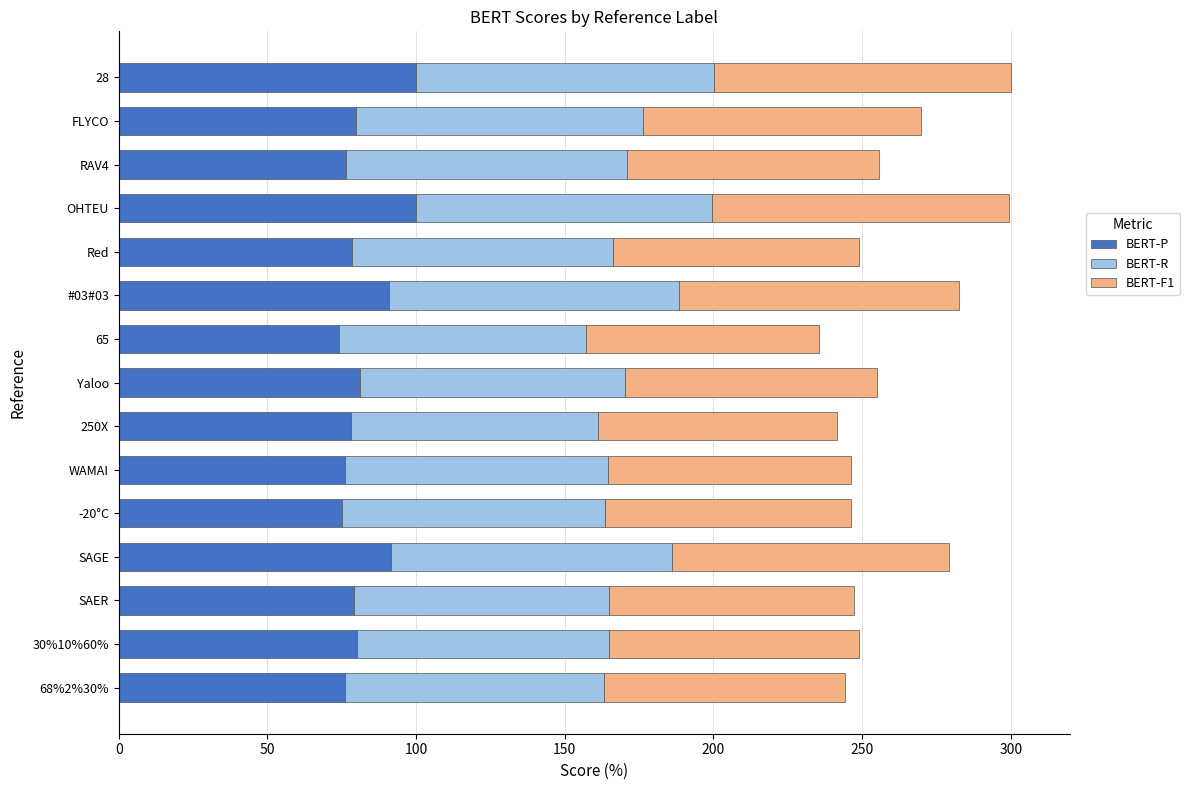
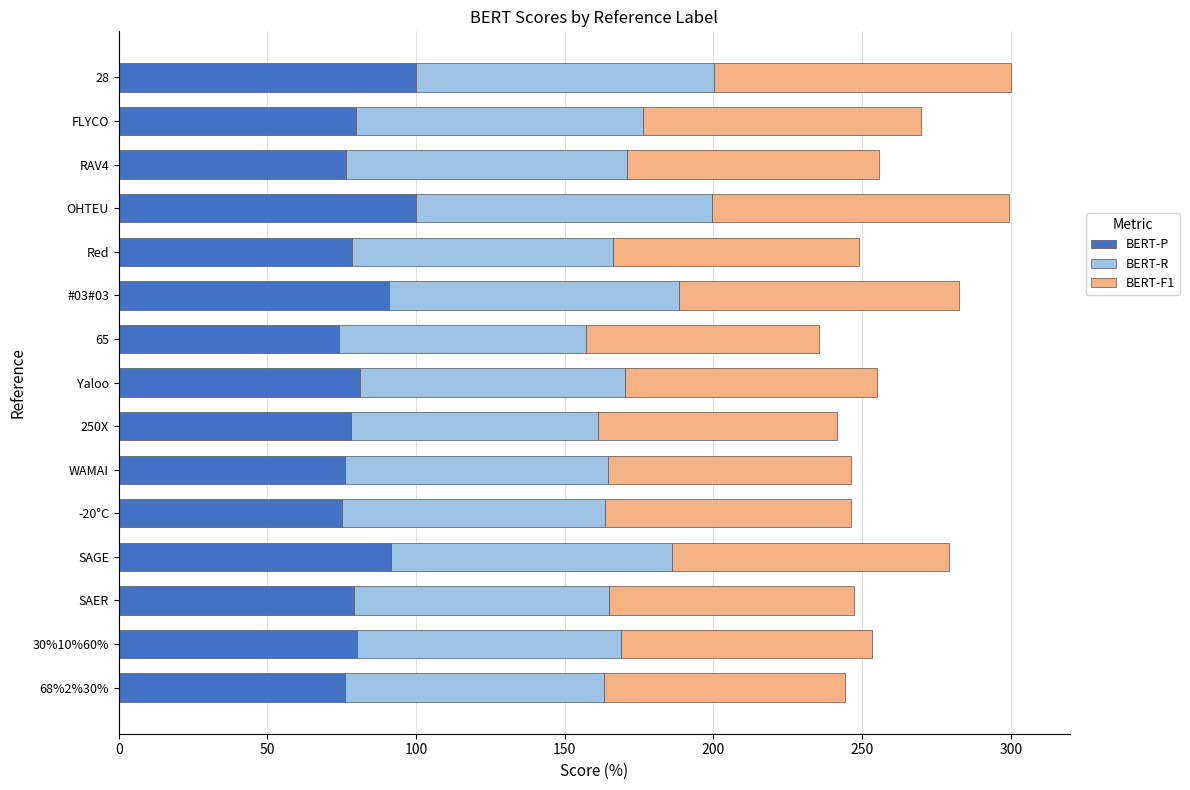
BERT-R, 30%10%60%: 85 -> 89
